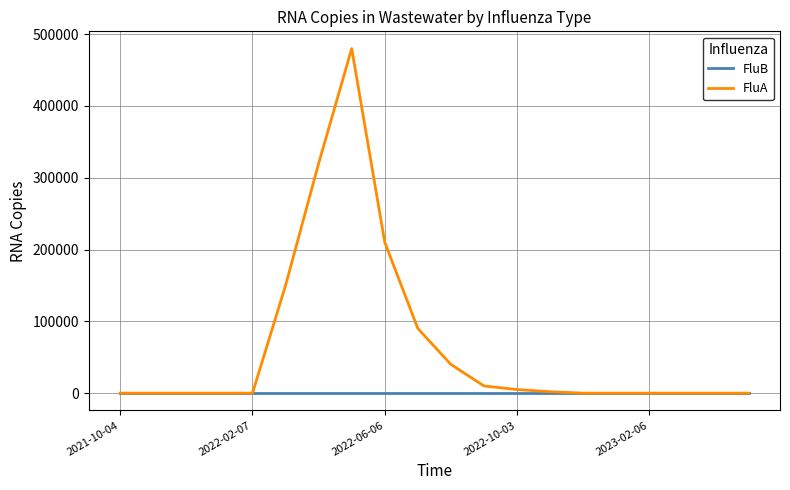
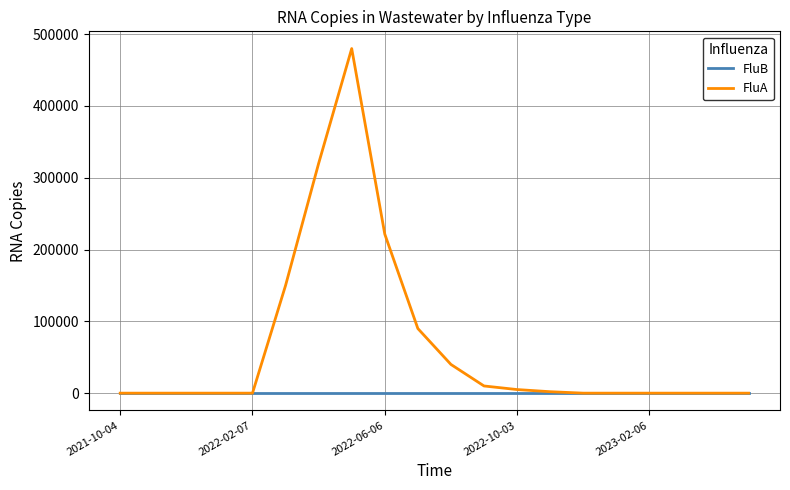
FluA, 2022-06-06: 210000 -> 220000
